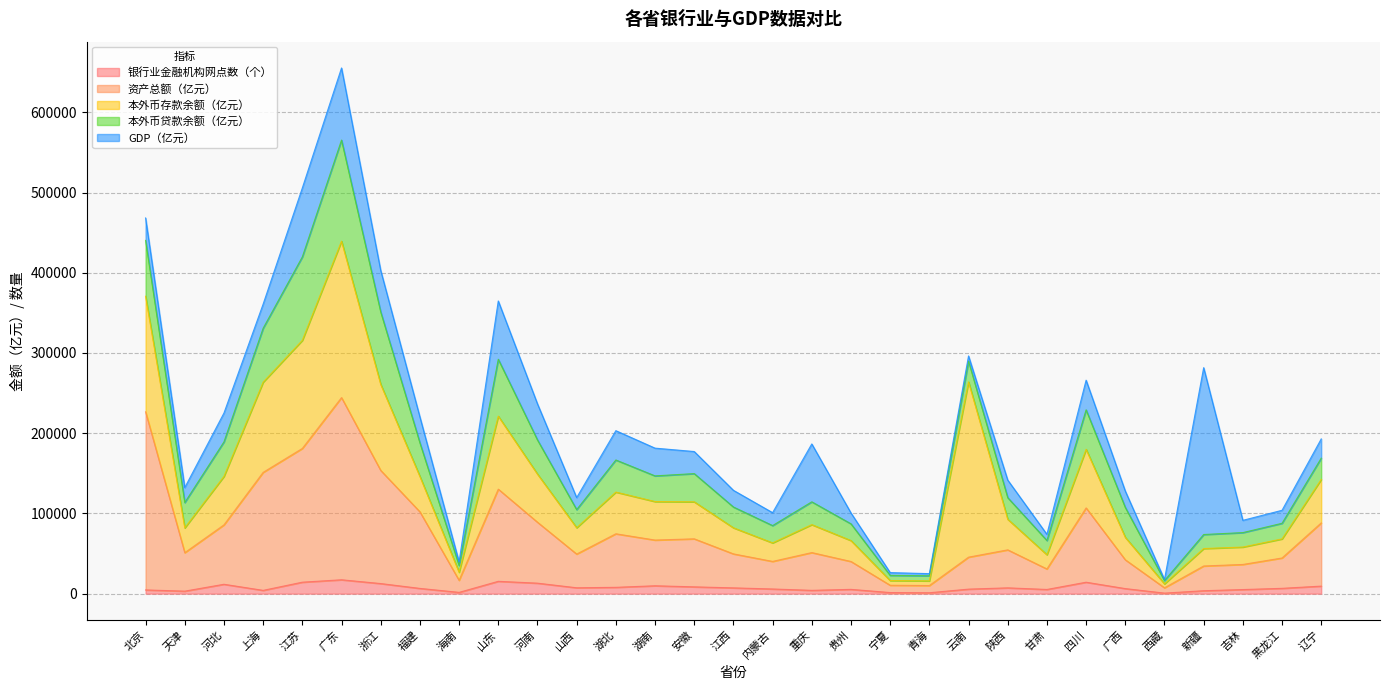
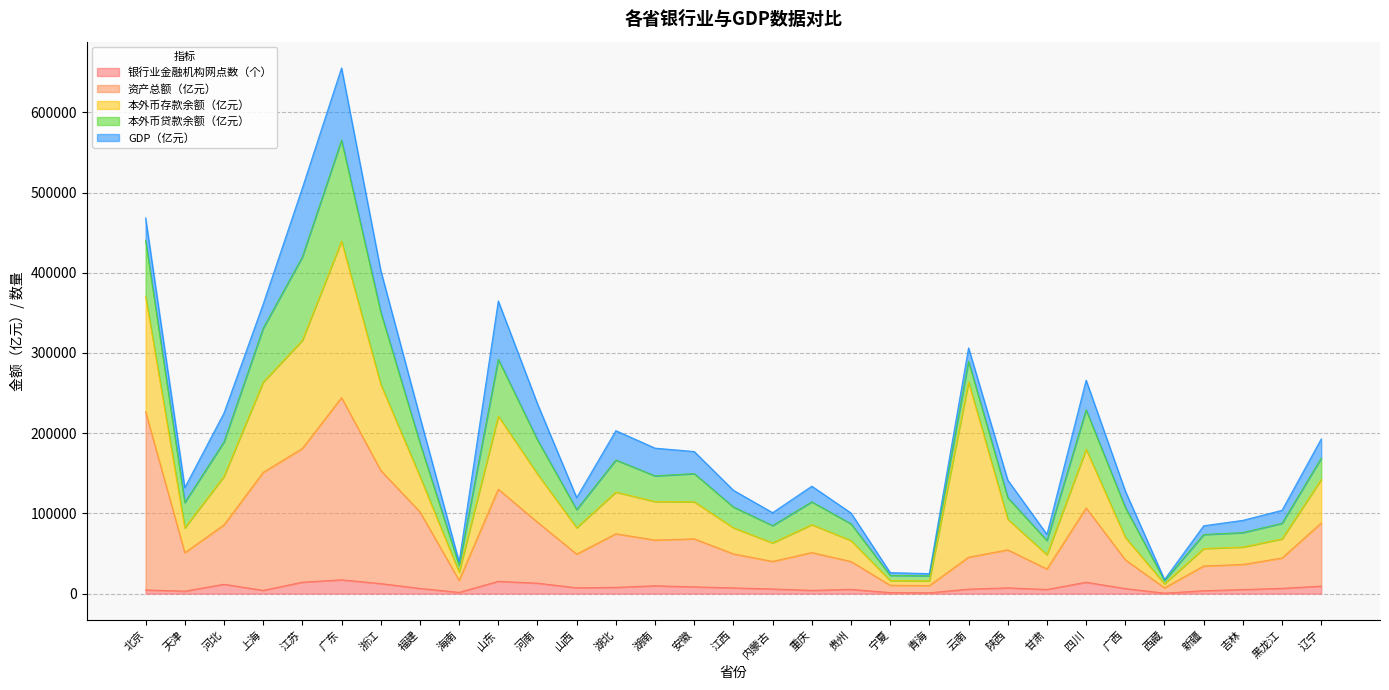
GDP（亿元）, 重庆: 70000 -> 20000
GDP（亿元）, 云南: 10000 -> 20000
GDP（亿元）, 新疆: 210000 -> 10000
